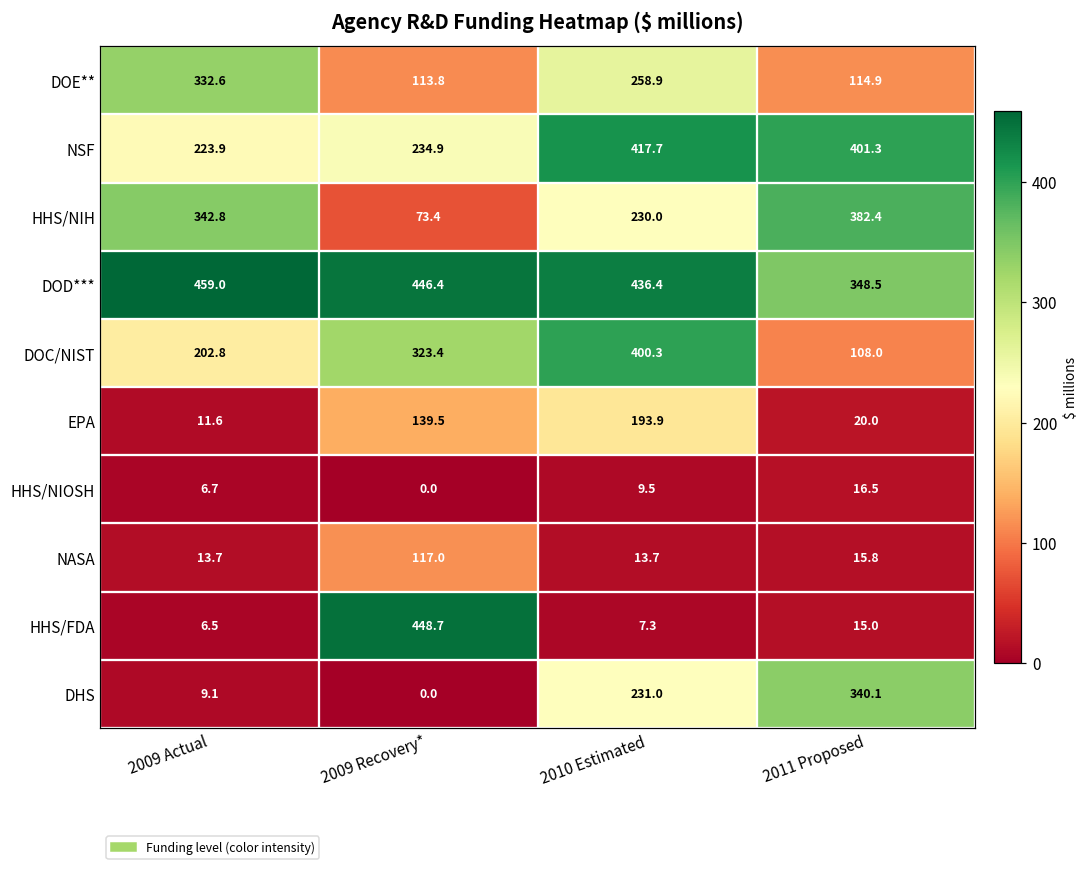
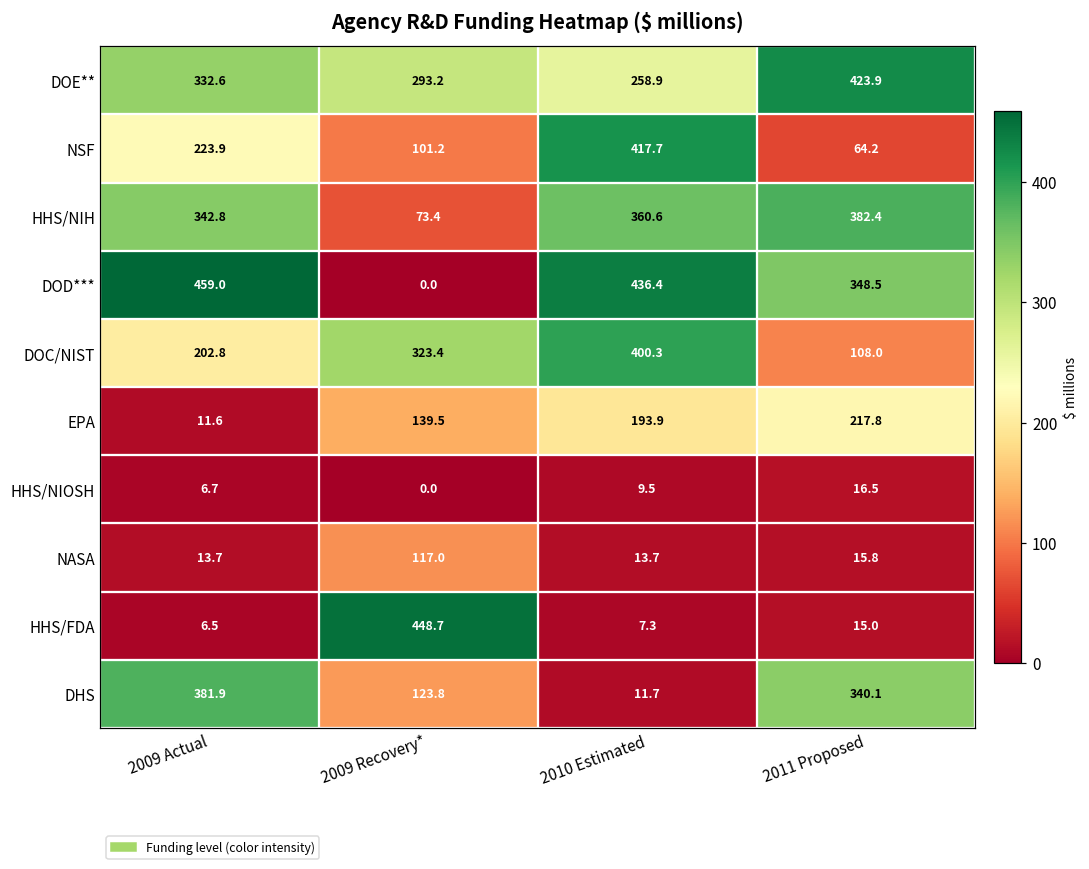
DOE**, 2009 Recovery*: 113.8 -> 293.2
DOE**, 2011 Proposed: 114.9 -> 423.9
NSF, 2009 Recovery*: 234.9 -> 101.2
NSF, 2011 Proposed: 401.3 -> 64.2
HHS/NIH, 2010 Estimated: 230.0 -> 360.6
DOD***, 2009 Recovery*: 446.4 -> 0.0
EPA, 2011 Proposed: 20.0 -> 217.8
DHS, 2009 Actual: 9.1 -> 381.9
DHS, 2009 Recovery*: 0.0 -> 123.8
DHS, 2010 Estimated: 231.0 -> 11.7
